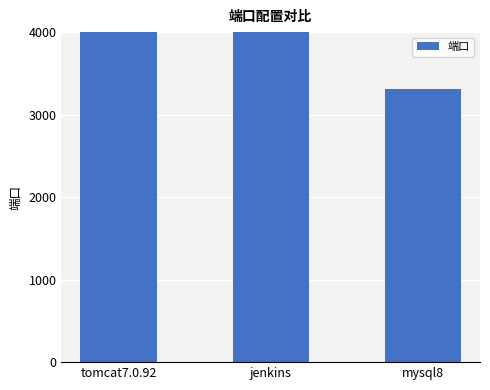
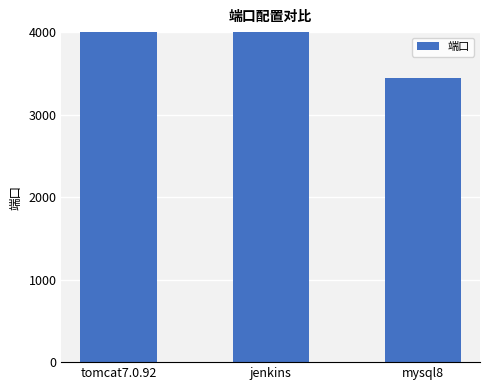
mysql8: 3300 -> 3400
